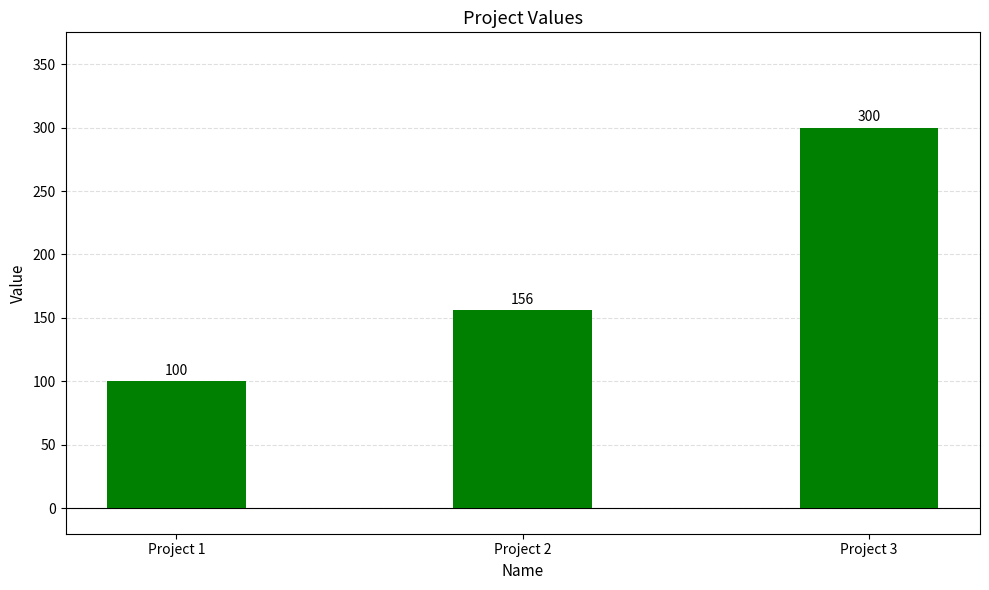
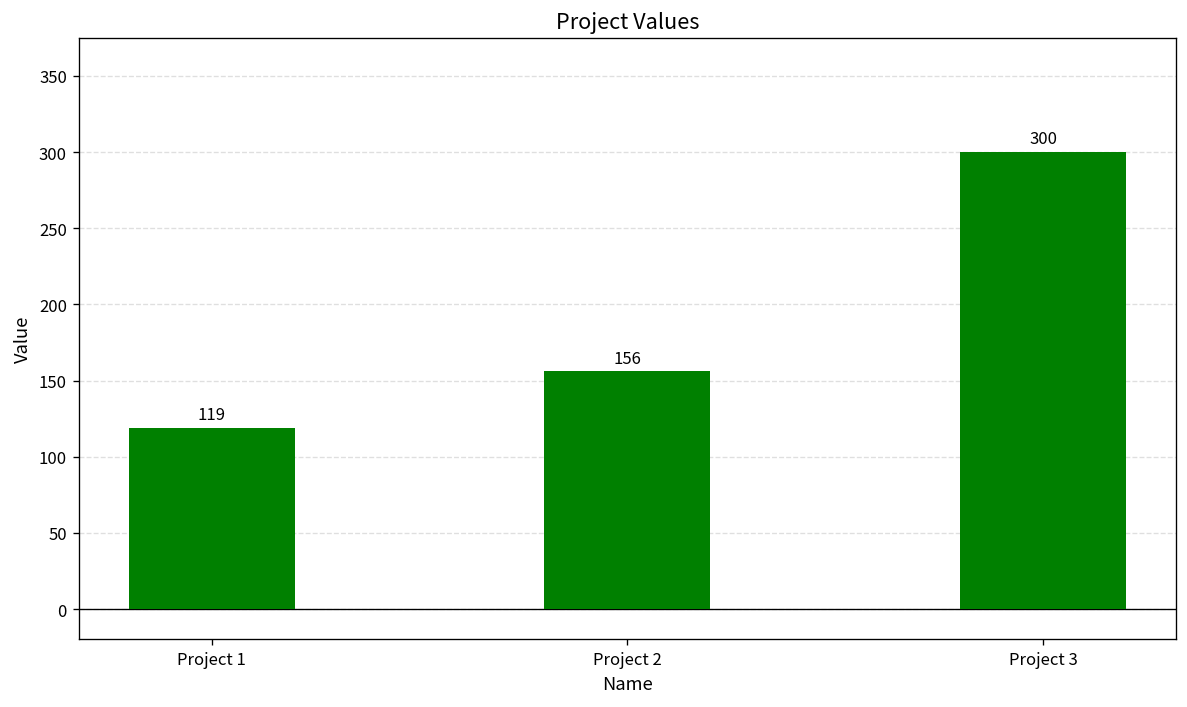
Project 1: 100 -> 119
